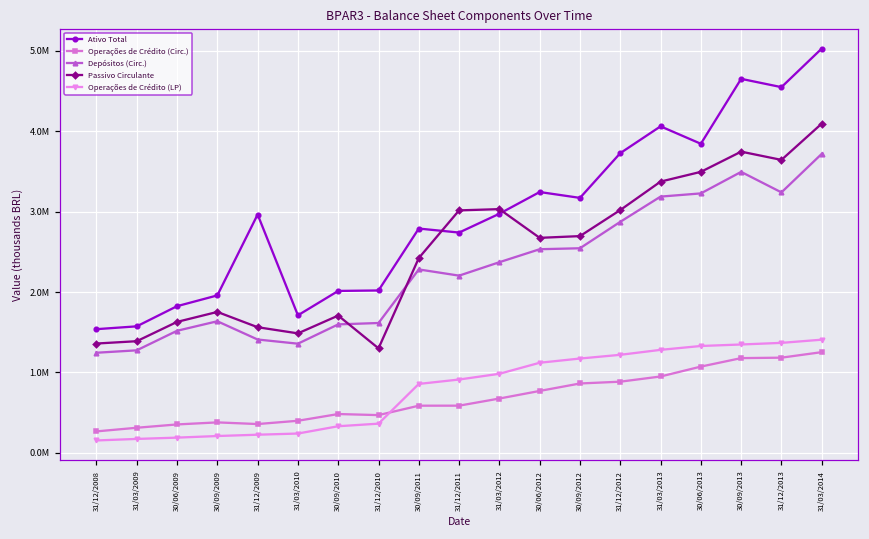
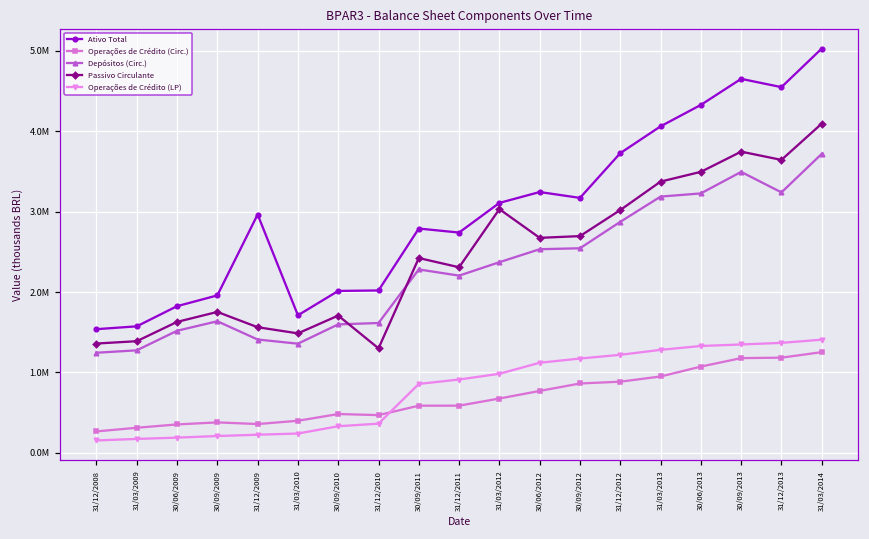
Passivo Circulante, 31/12/2011: 3000000 -> 2300000
Ativo Total, 31/03/2012: 3000000 -> 3100000
Ativo Total, 30/06/2013: 3800000 -> 4300000
